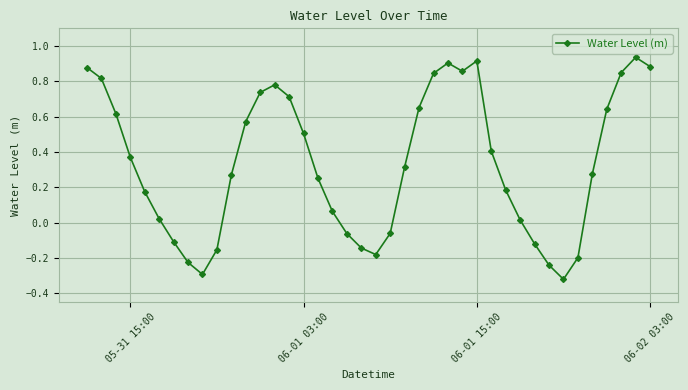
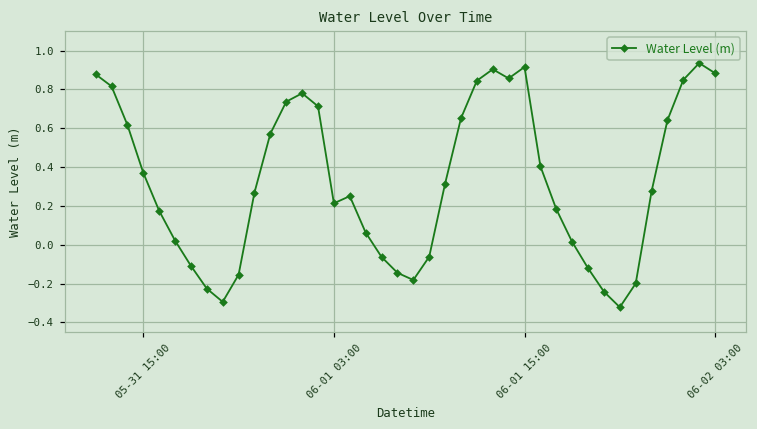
06-01 03:00: 0.50 -> 0.21
